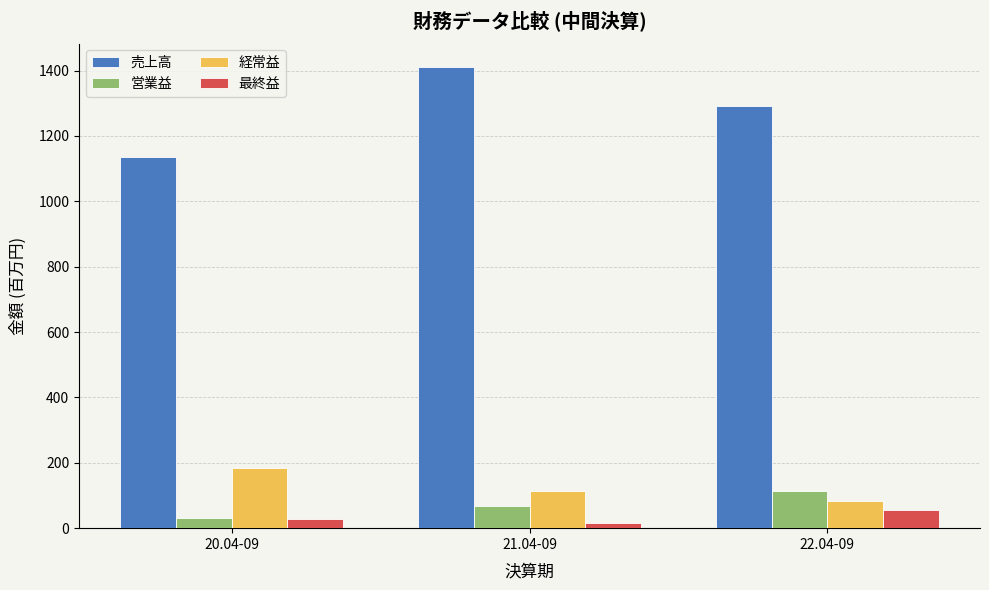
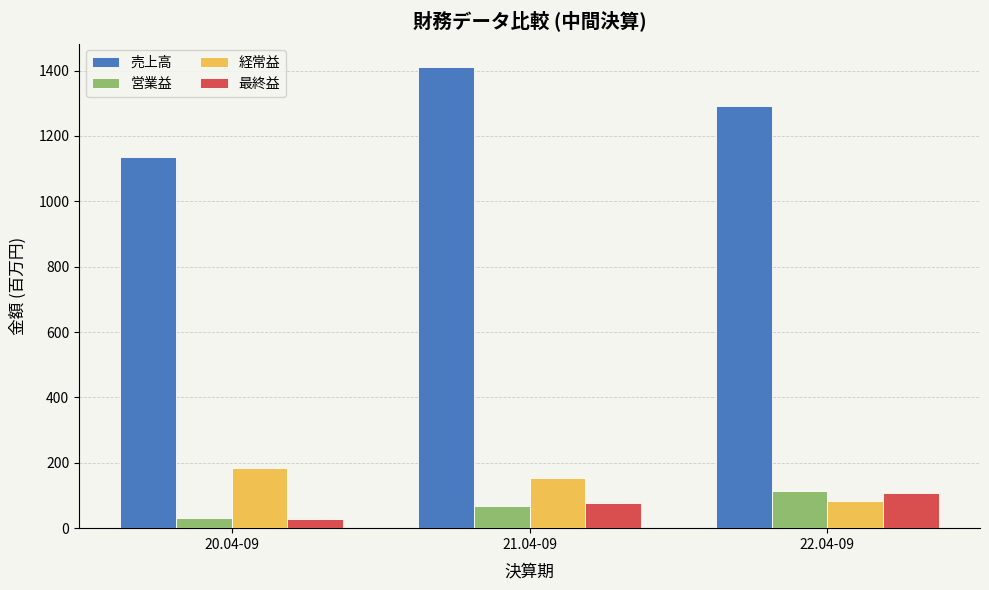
経常益, 21.04-09: 110 -> 160
最終益, 21.04-09: 20 -> 80
最終益, 22.04-09: 60 -> 110
